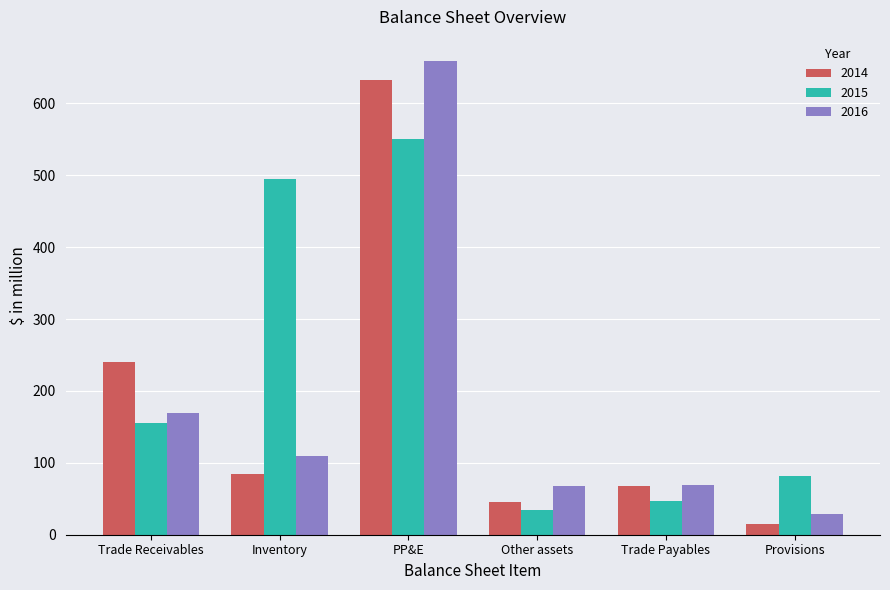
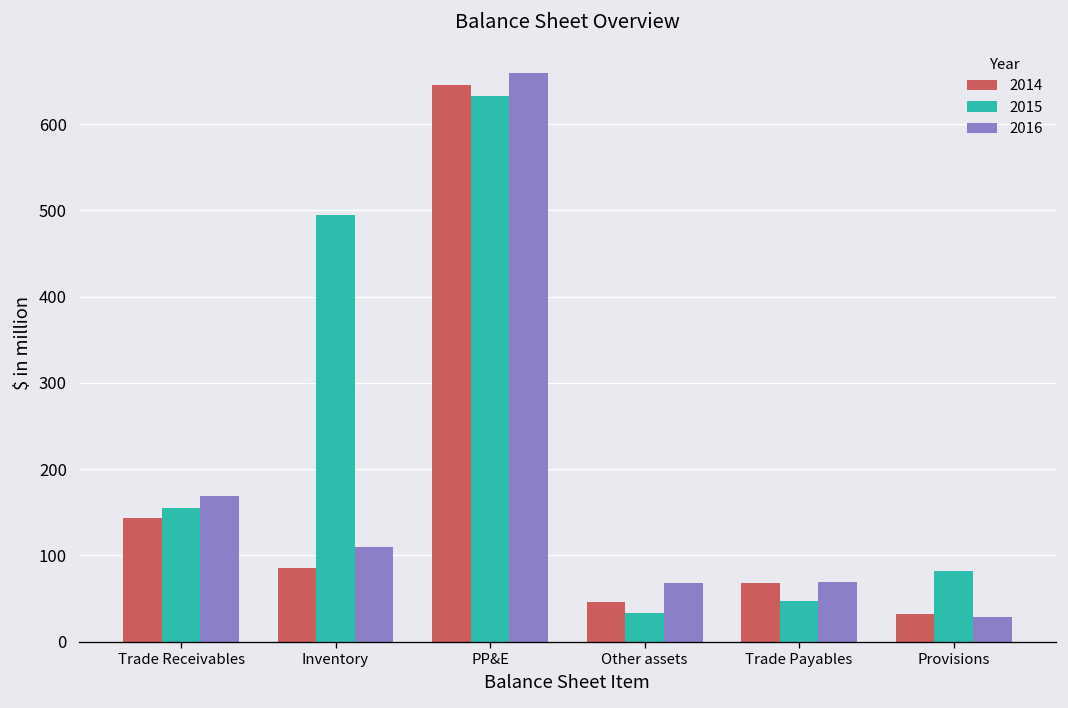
2014, Trade Receivables: 240 -> 140
2014, PP&E: 630 -> 650
2015, PP&E: 550 -> 630
2014, Provisions: 20 -> 30
